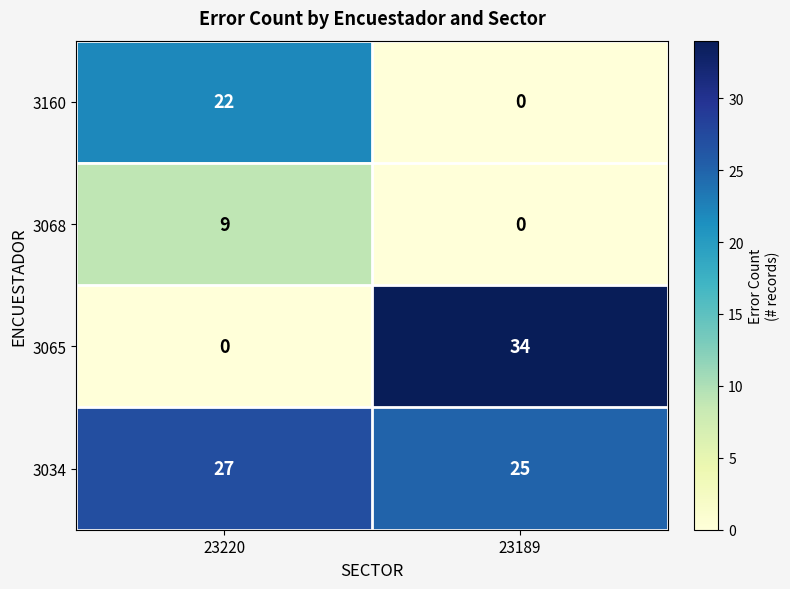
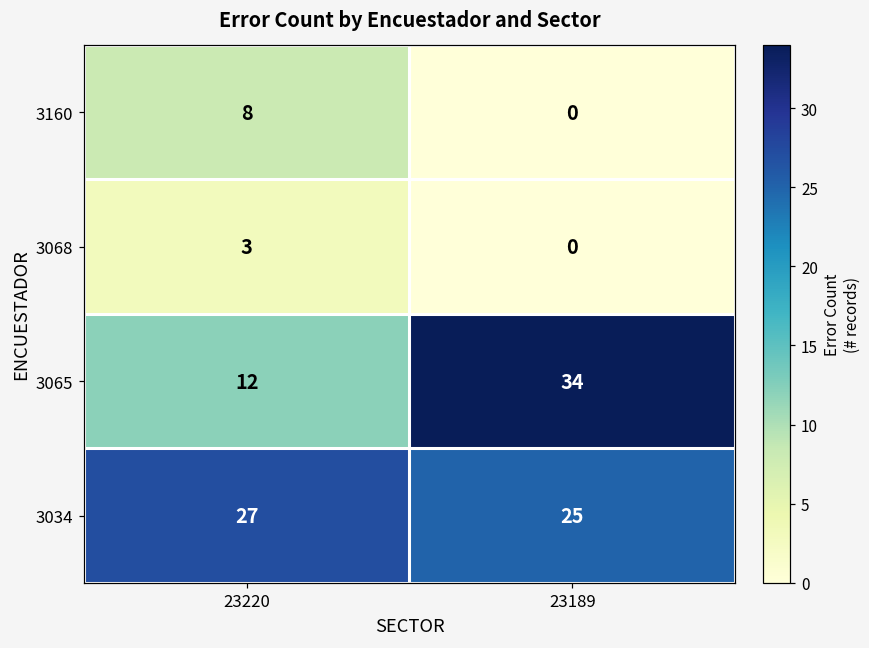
3160, 23220: 22 -> 8
3068, 23220: 9 -> 3
3065, 23220: 0 -> 12
